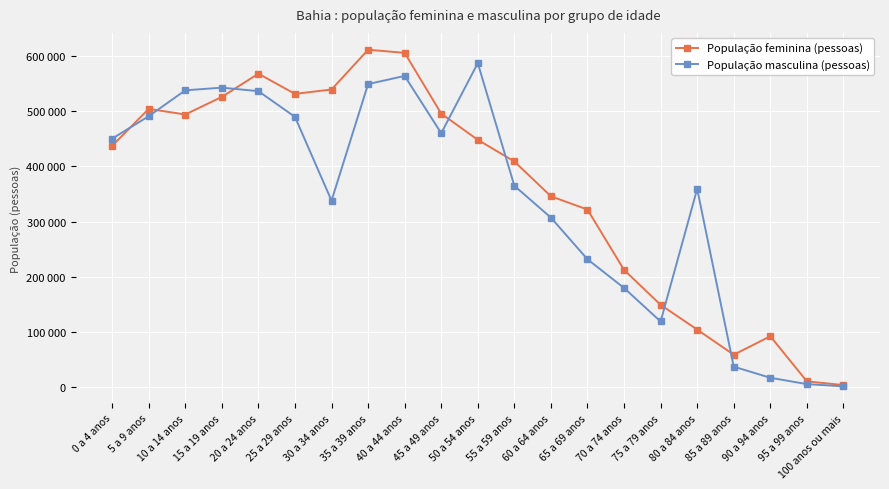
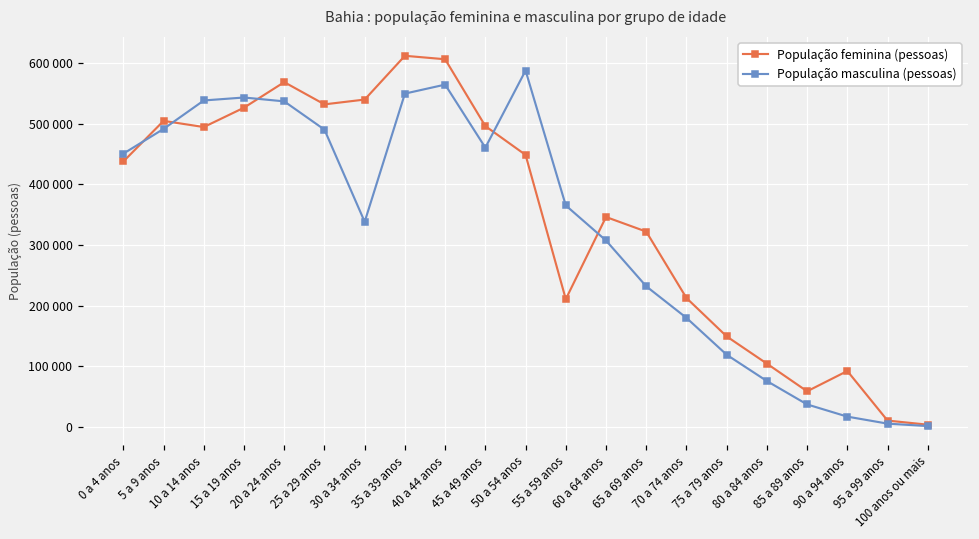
População feminina (pessoas), 55 a 59 anos: 410000 -> 210000
População masculina (pessoas), 80 a 84 anos: 360000 -> 80000
